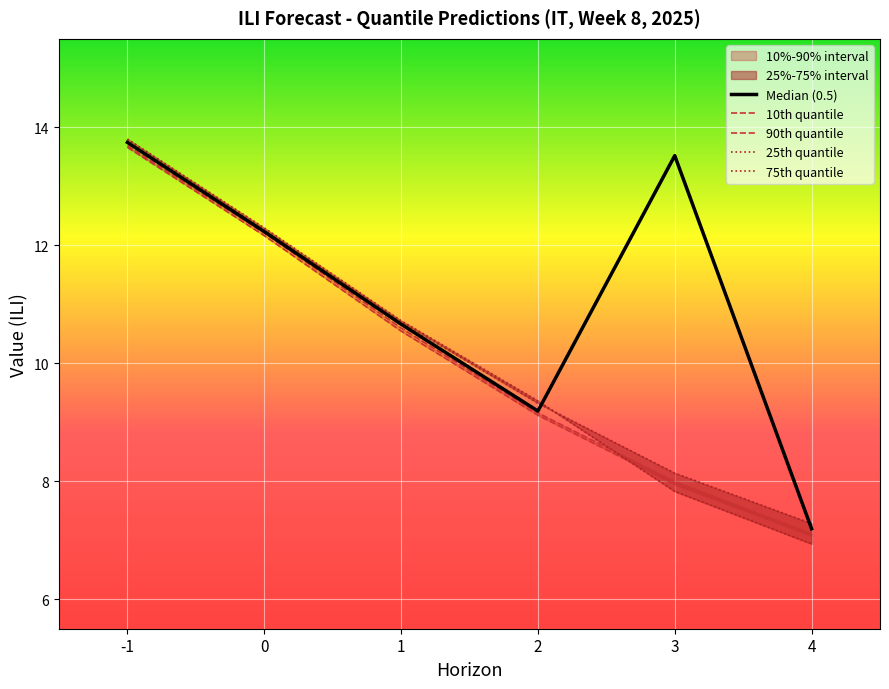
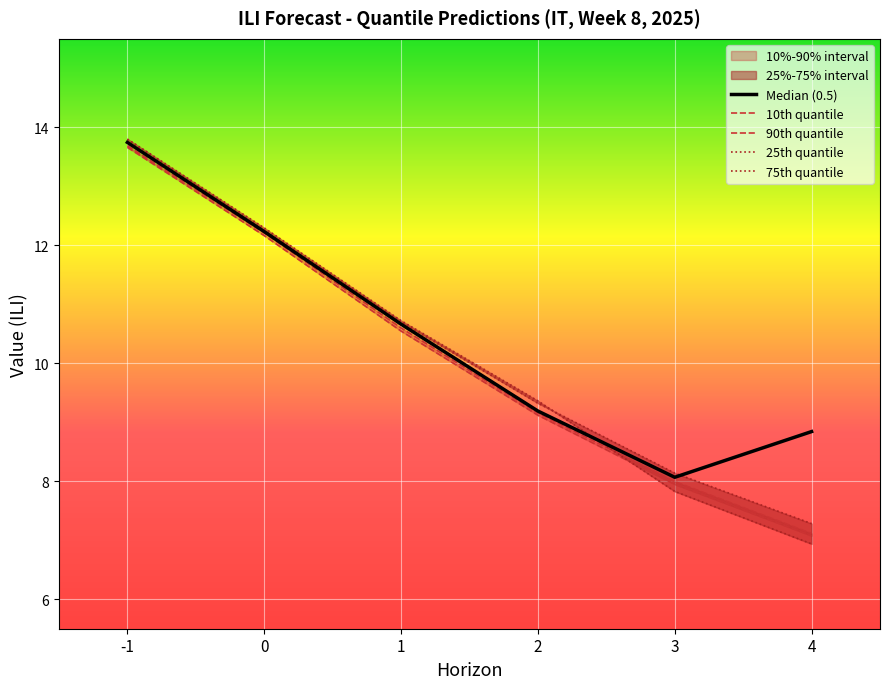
Median (0.5), 3: 13.5 -> 8.1
Median (0.5), 4: 7.2 -> 8.8
